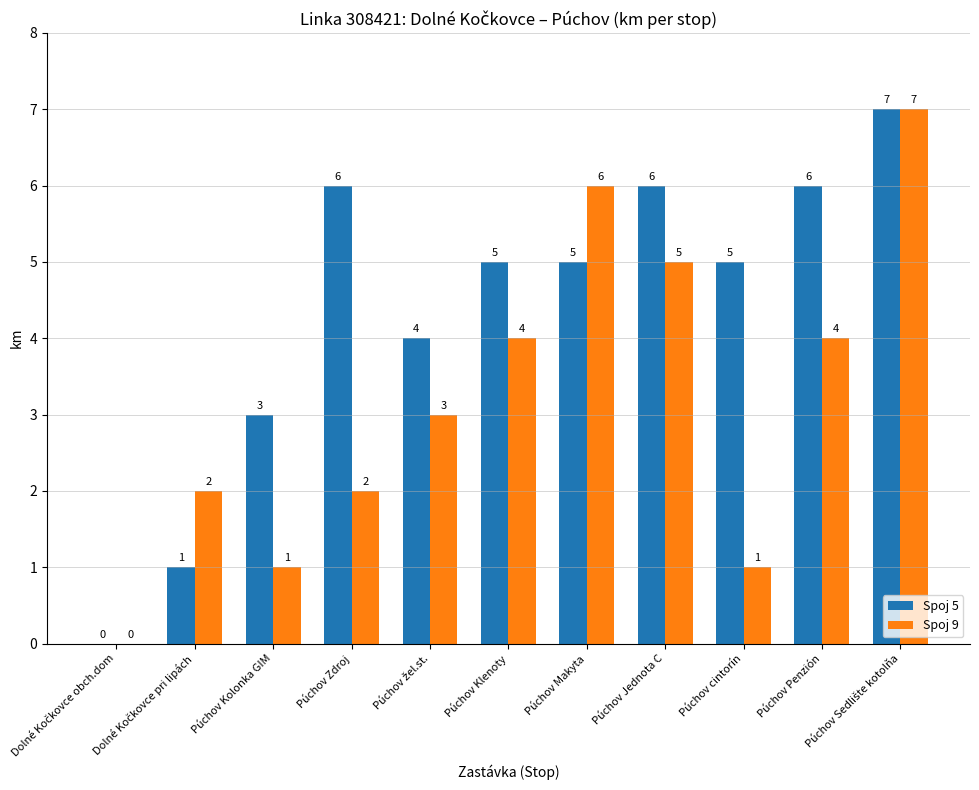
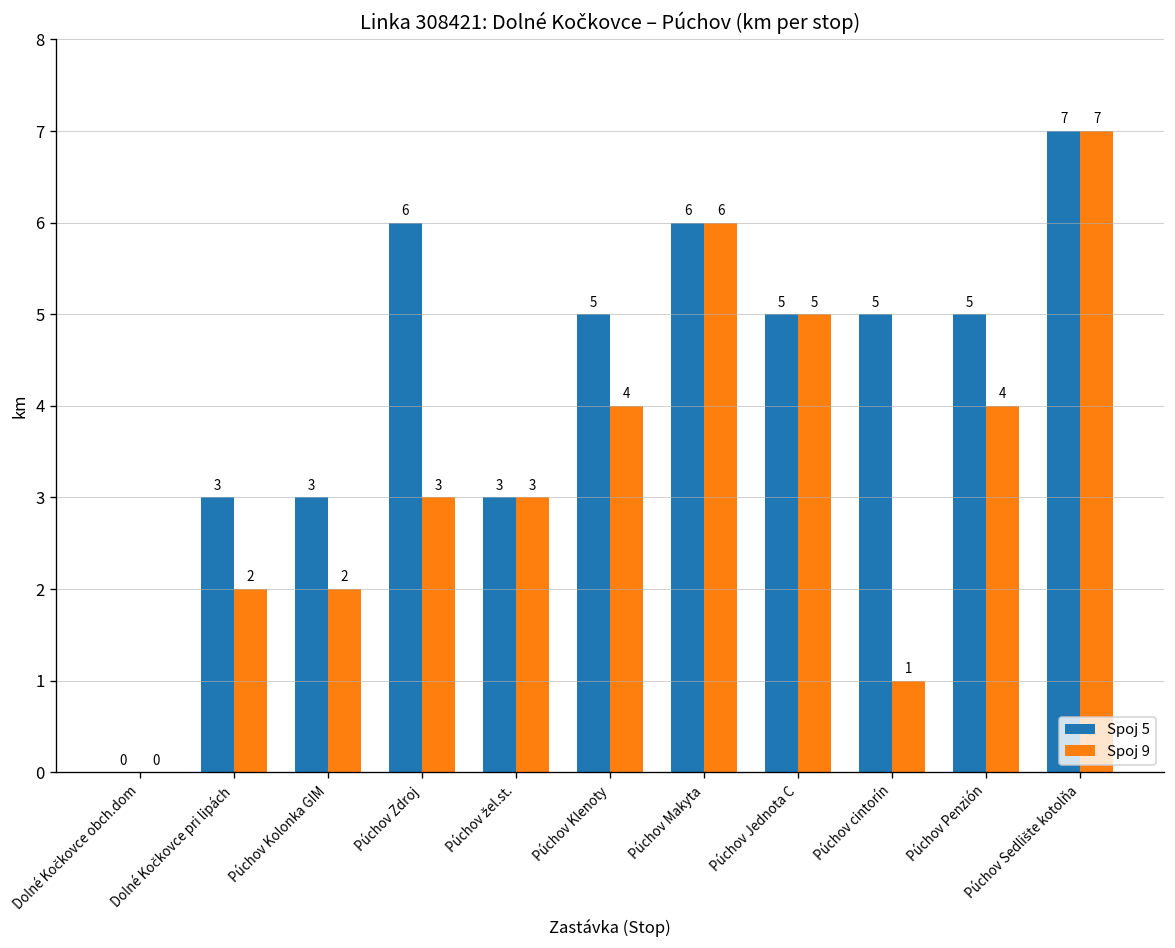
Spoj 5, Dolné Kočkovce pri lipách: 1 -> 3
Spoj 9, Púchov Kolonka GIM: 1 -> 2
Spoj 9, Púchov Zdroj: 2 -> 3
Spoj 5, Púchov žel.st.: 4 -> 3
Spoj 5, Púchov Makyta: 5 -> 6
Spoj 5, Púchov Jednota C: 6 -> 5
Spoj 5, Púchov Penzión: 6 -> 5
